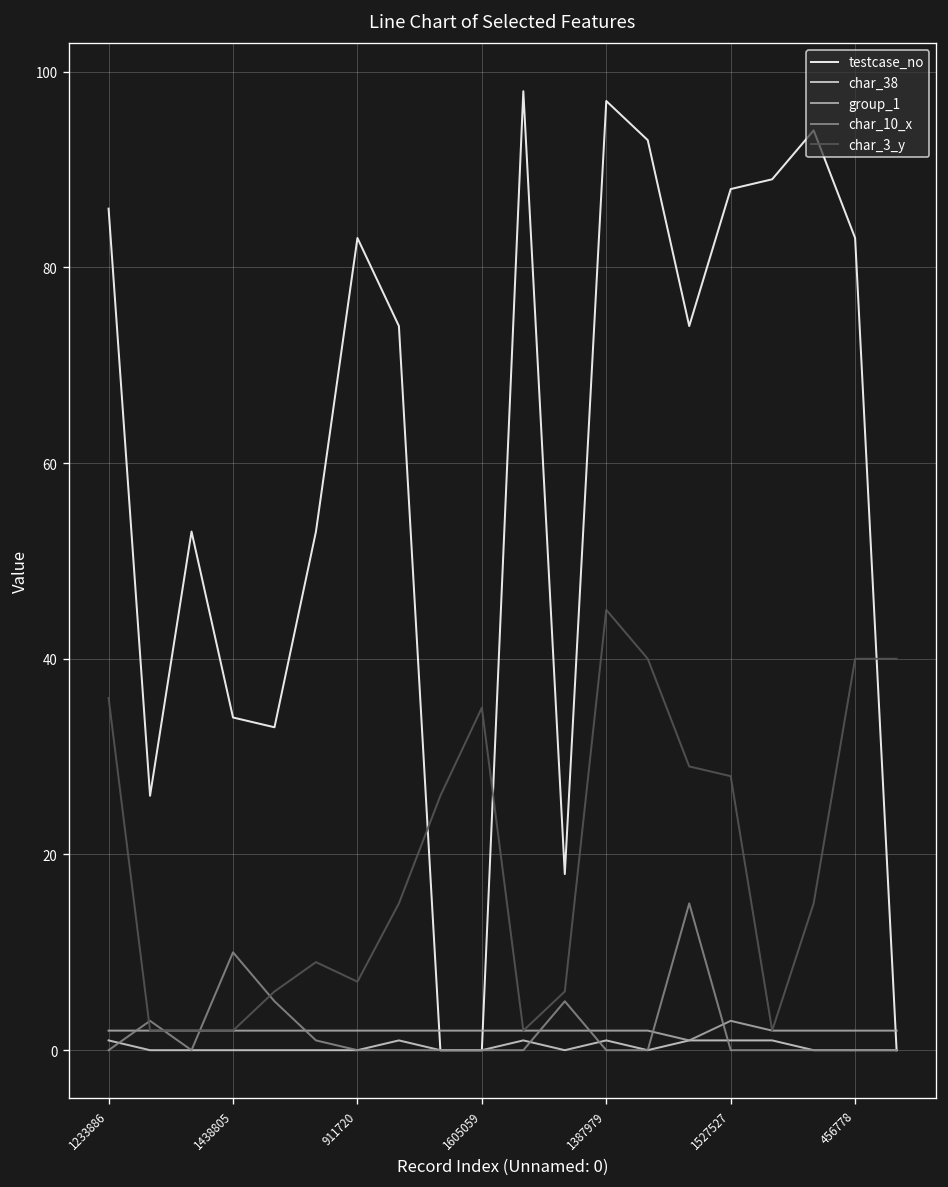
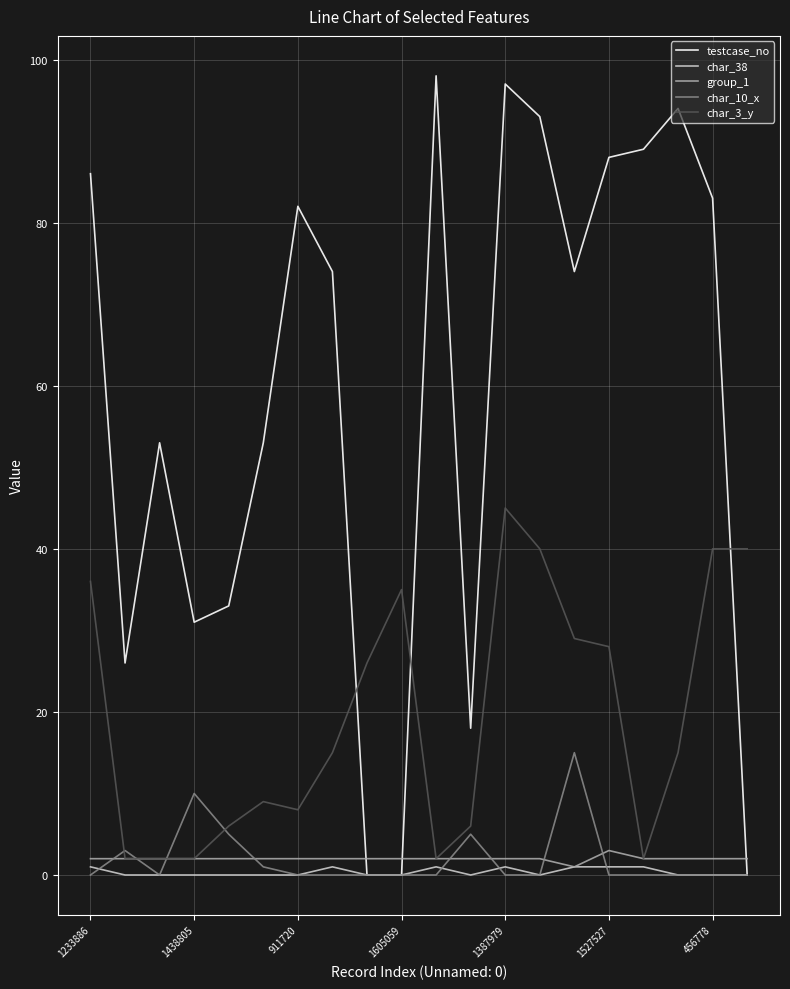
testcase_no, 1438805: 34 -> 31
testcase_no, 911720: 83 -> 82
char_3_y, 911720: 7 -> 8
